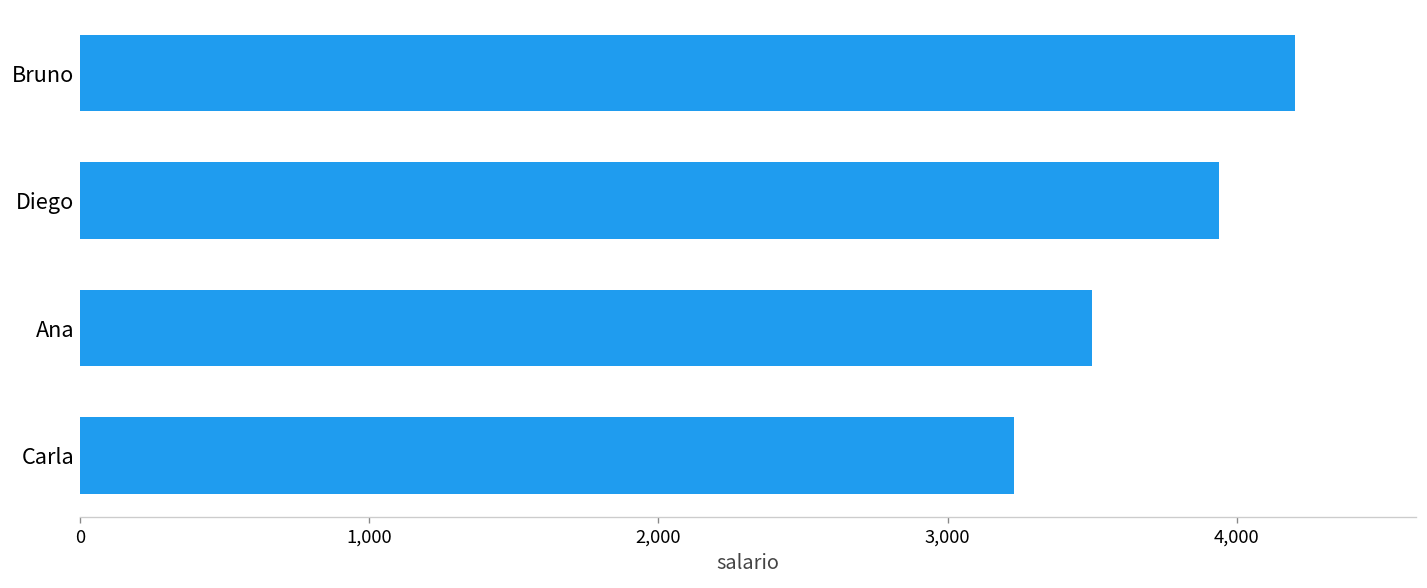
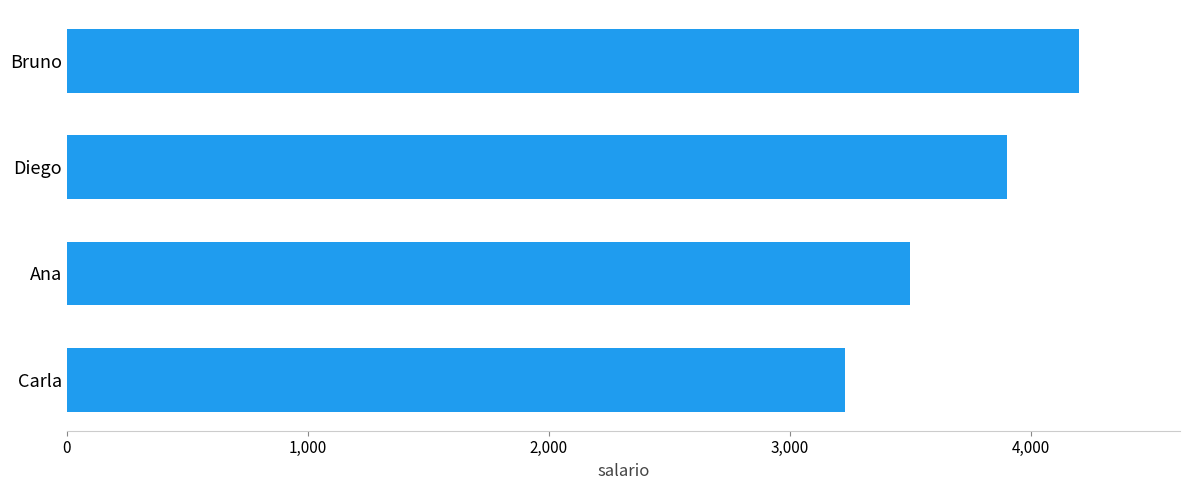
Diego: 3,940 -> 3,900
